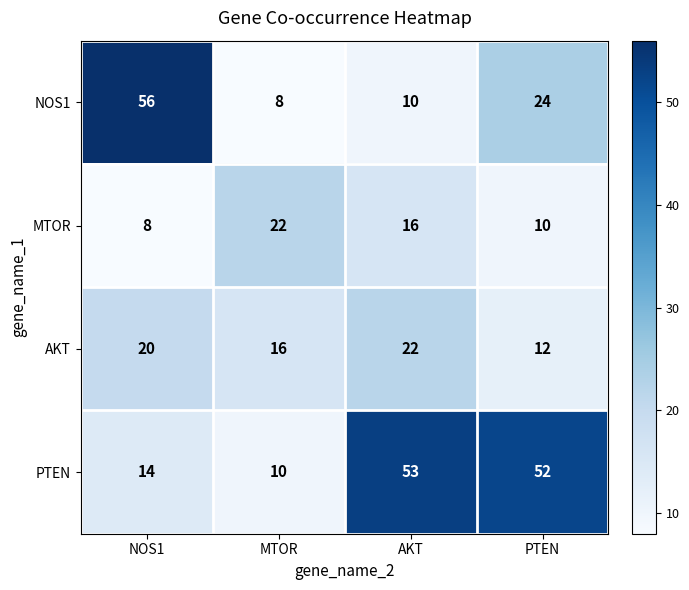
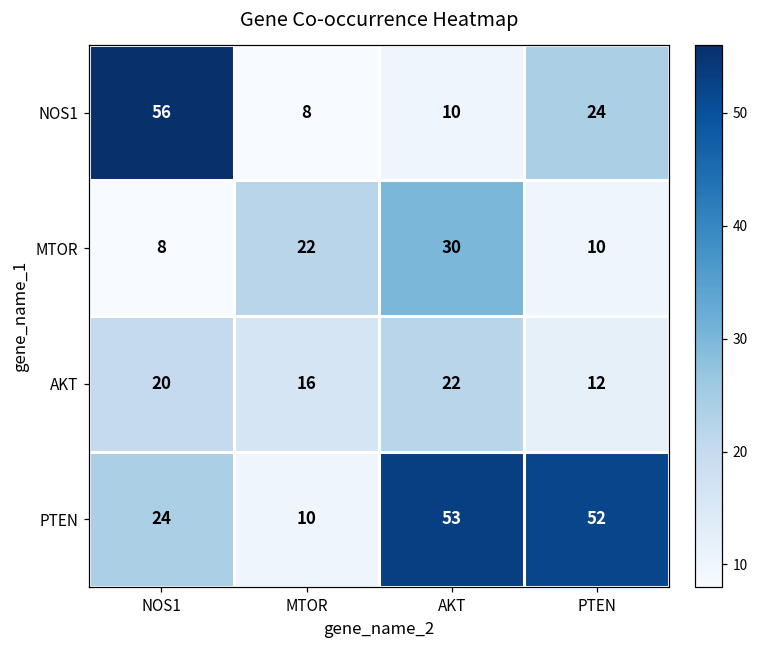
MTOR, AKT: 16 -> 30
PTEN, NOS1: 14 -> 24
